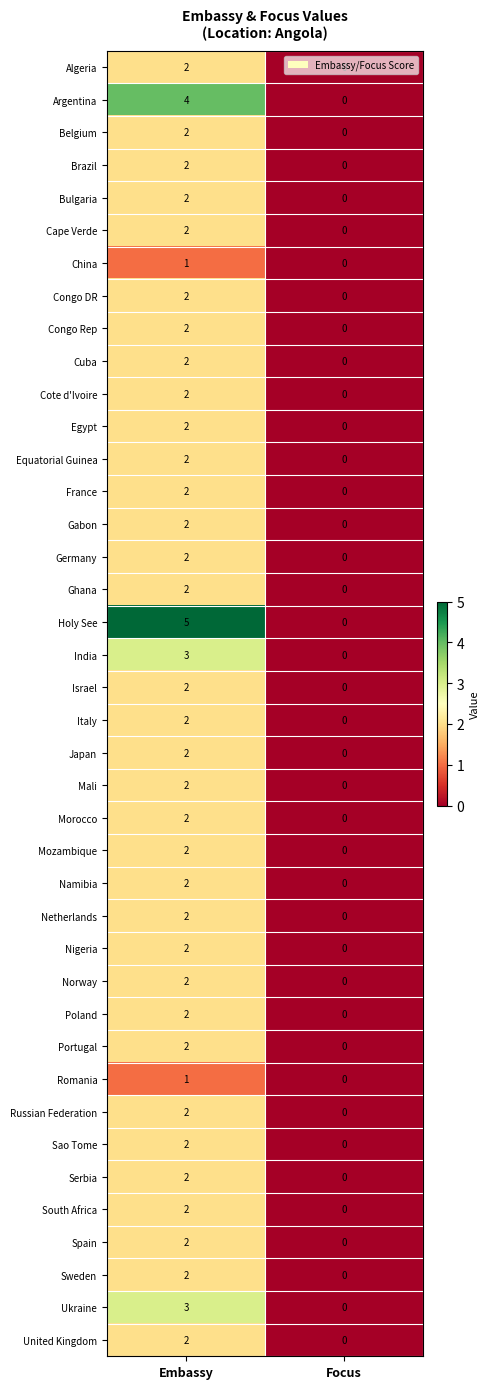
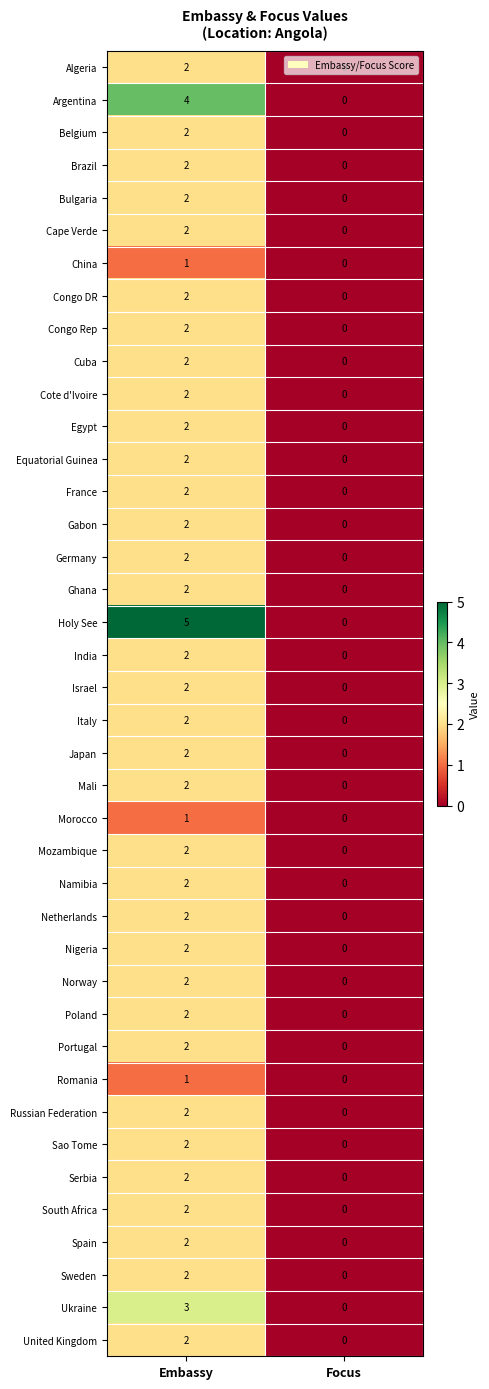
India, Embassy: 3 -> 2
Morocco, Embassy: 2 -> 1
